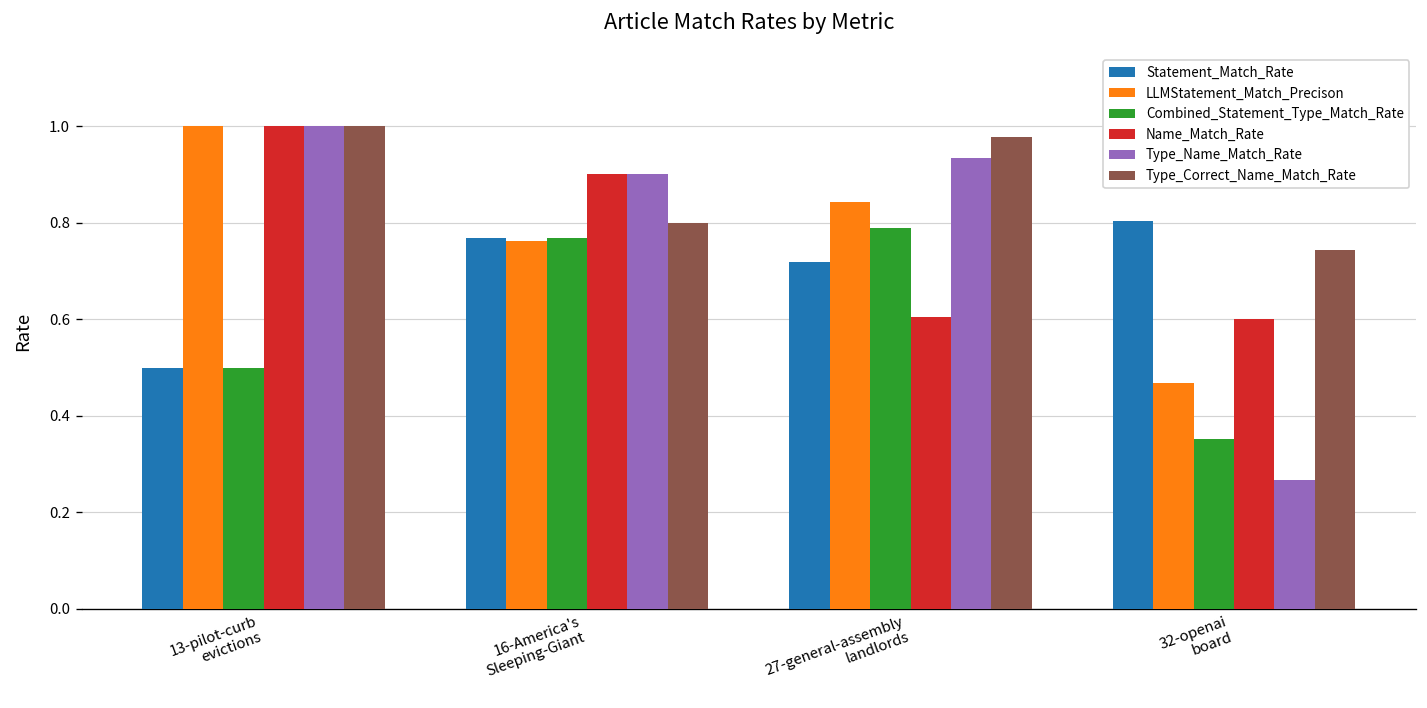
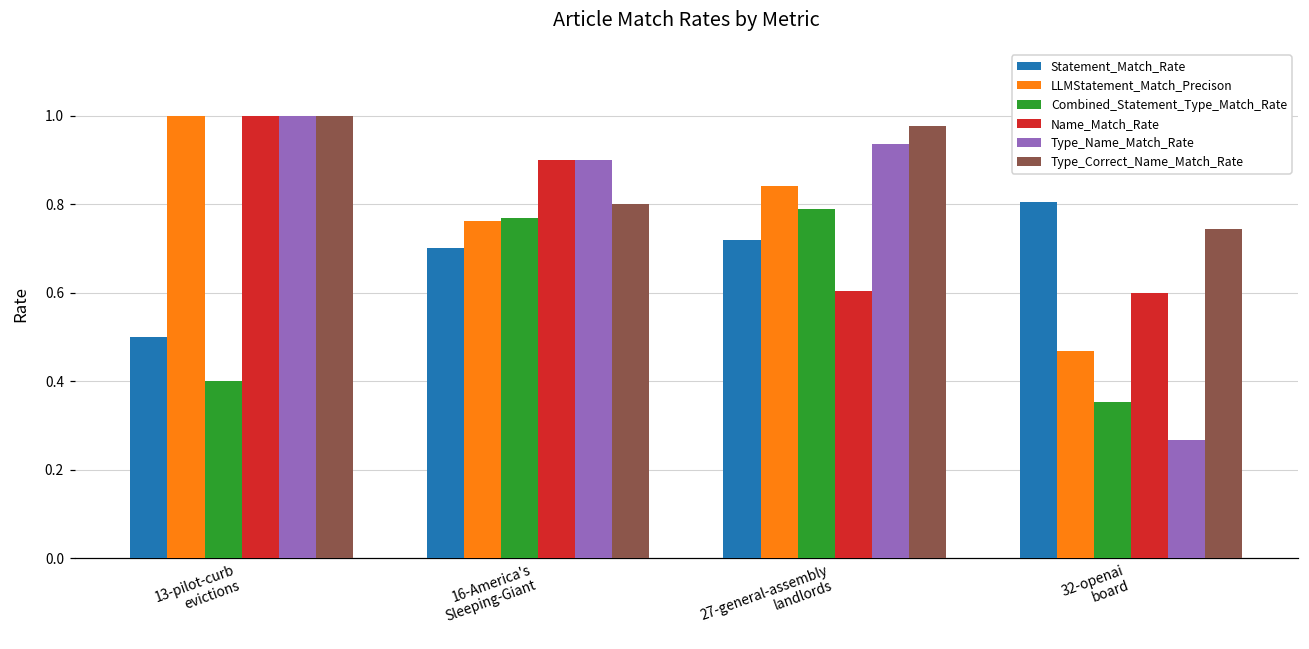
Combined_Statement_Type_Match_Rate, 13-pilot-curb evictions: 0.5 -> 0.4
Statement_Match_Rate, 16-America's Sleeping-Giant: 0.77 -> 0.70
